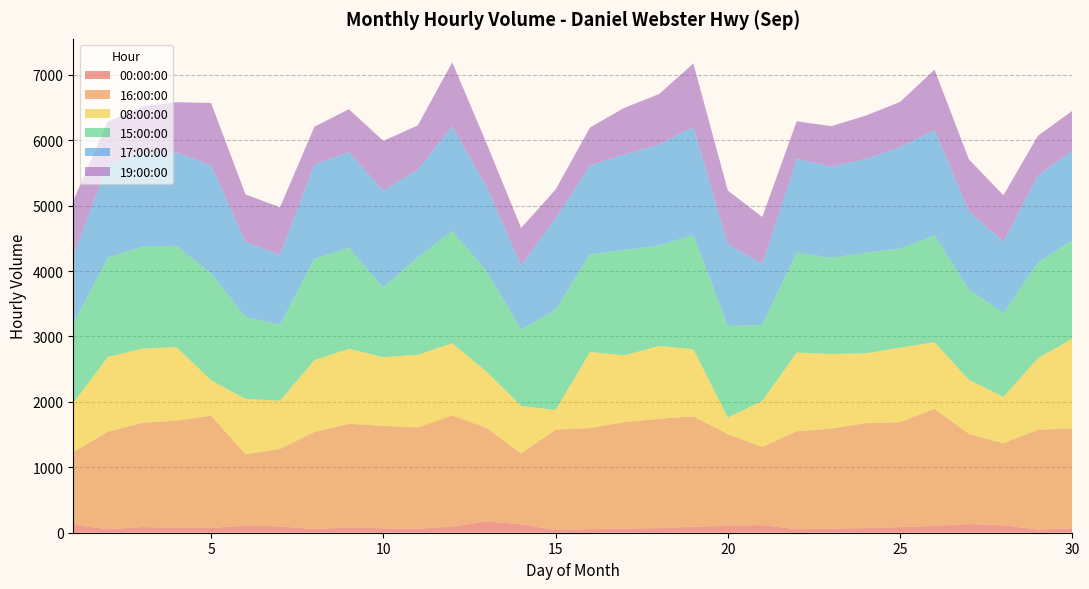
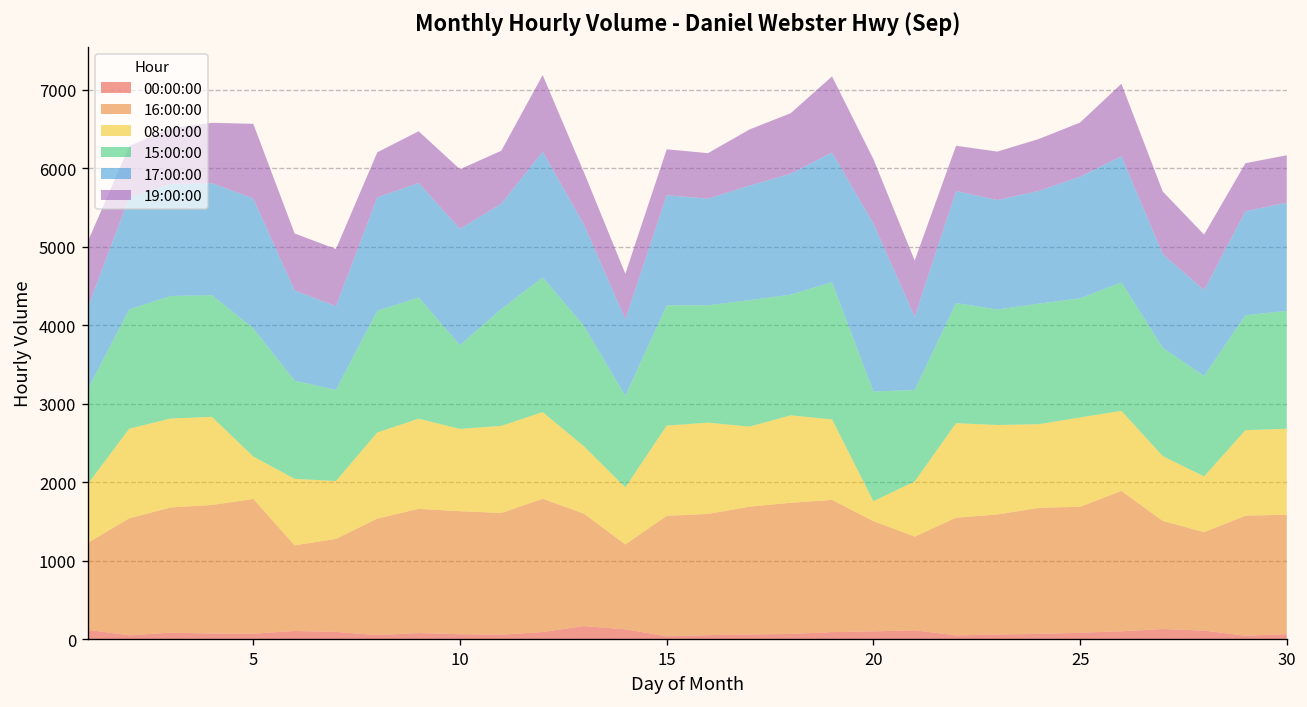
08:00:00, 15: 300 -> 1100
19:00:00, 15: 400 -> 600
17:00:00, 20: 1300 -> 2100
08:00:00, 30: 1400 -> 1100
